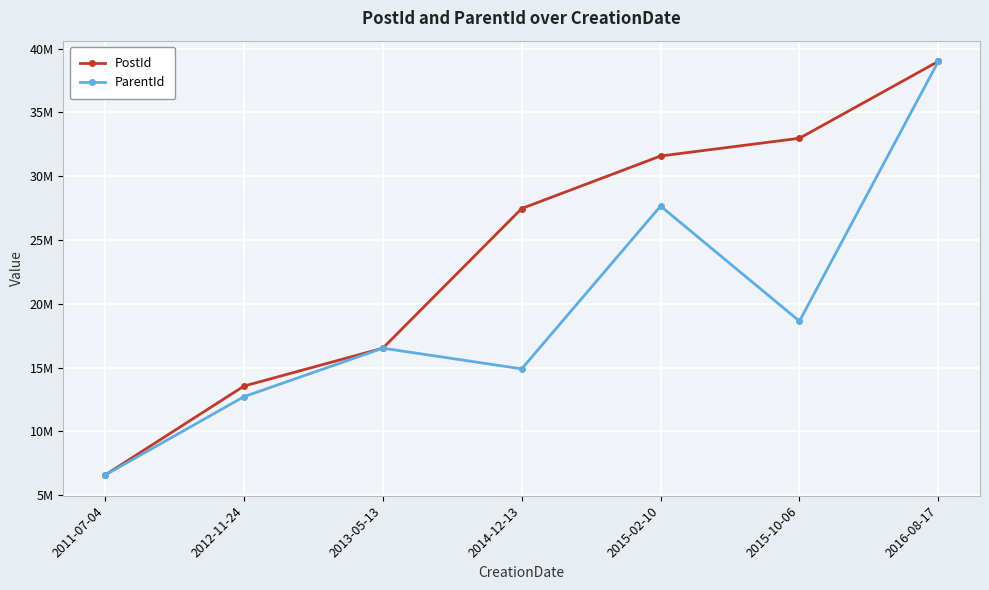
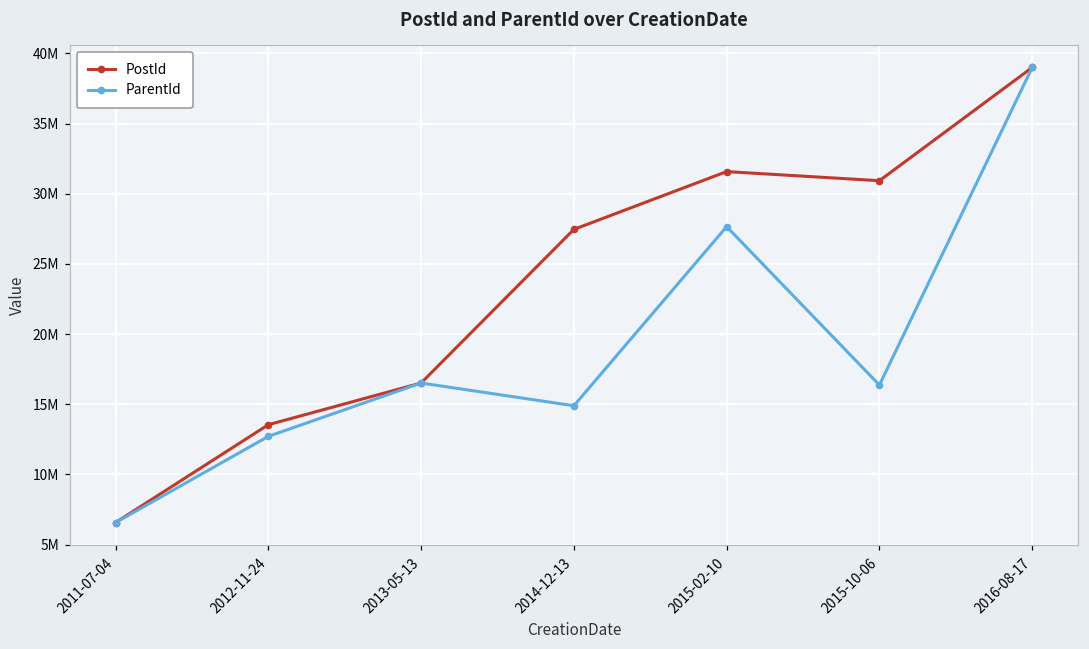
PostId, 2015-10-06: 33000000 -> 30900000
ParentId, 2015-10-06: 18600000 -> 16400000
